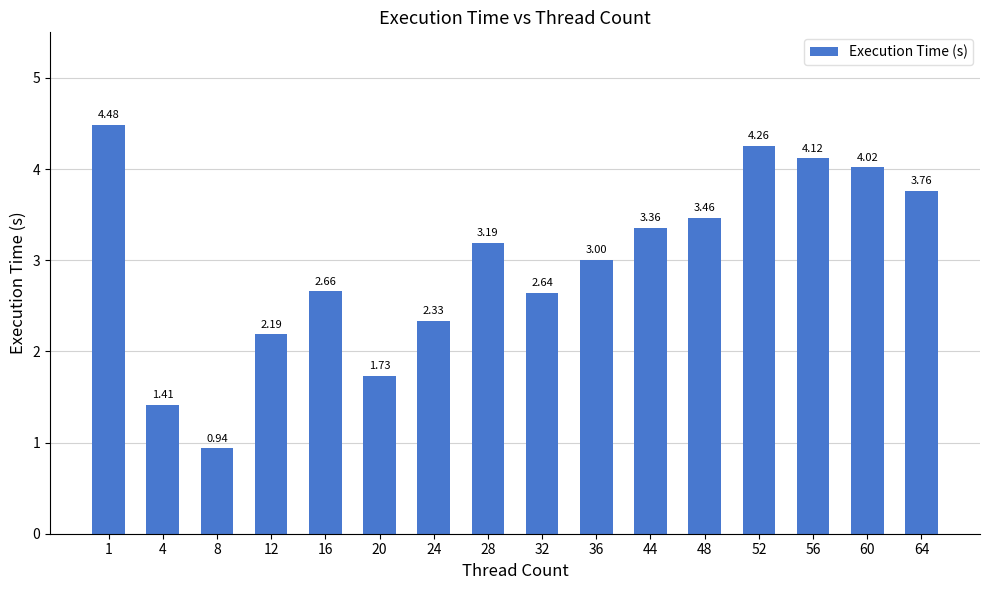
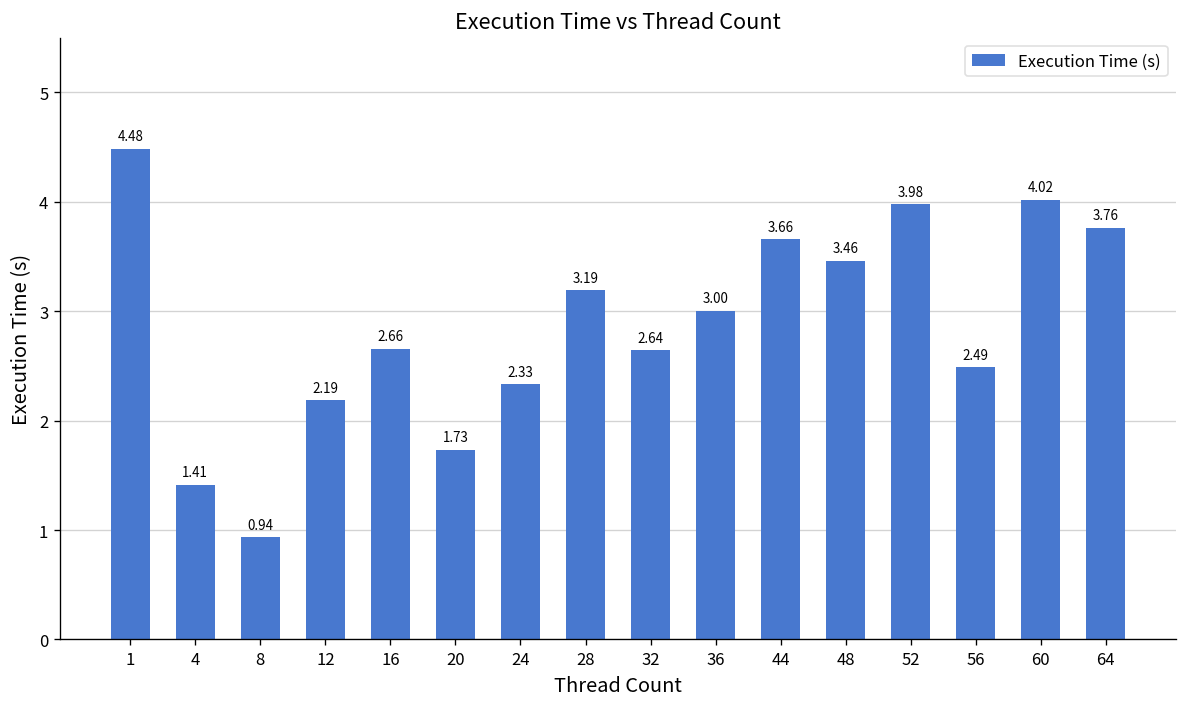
44: 3.36 -> 3.66
52: 4.26 -> 3.98
56: 4.12 -> 2.49
